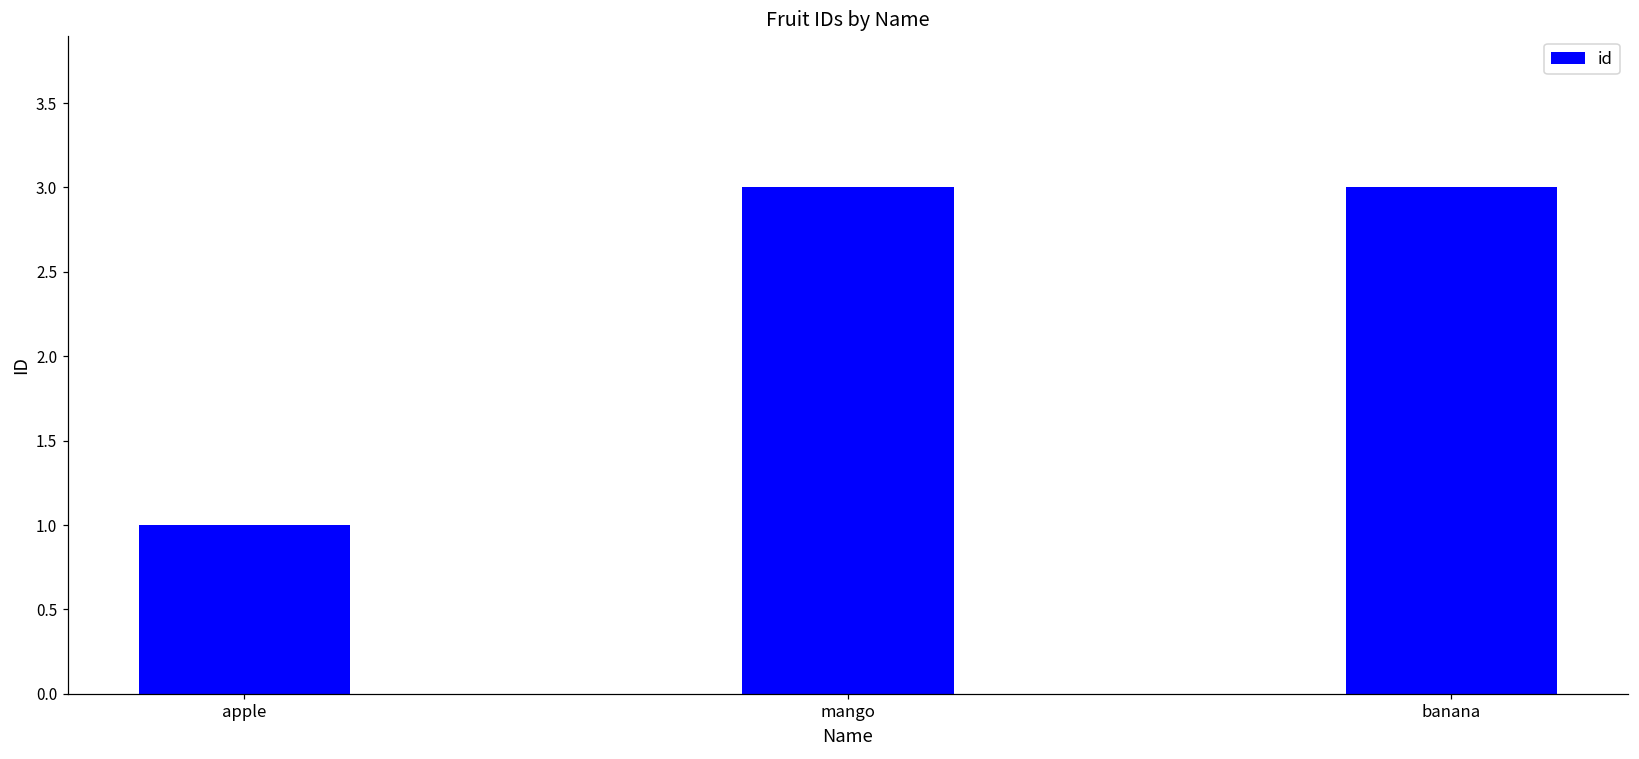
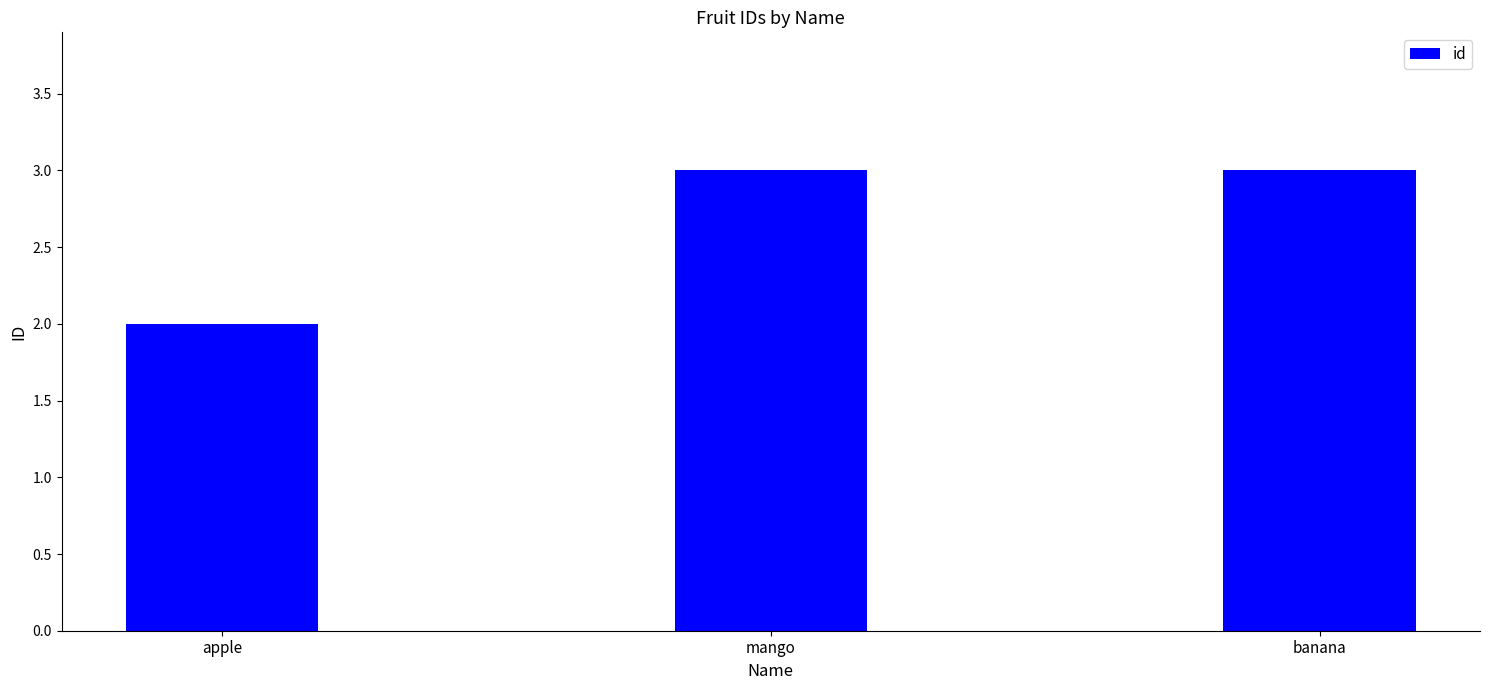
apple: 1 -> 2
